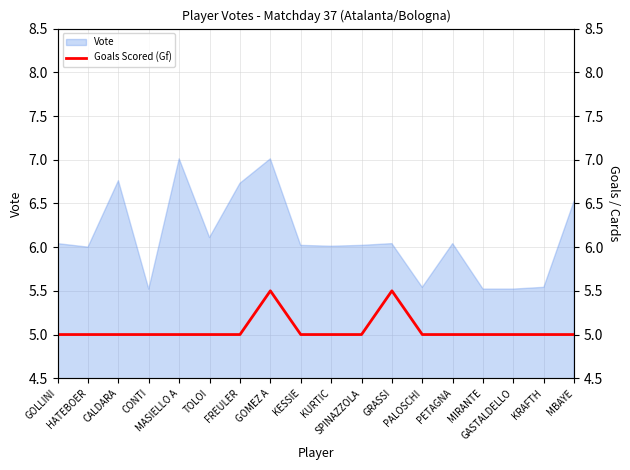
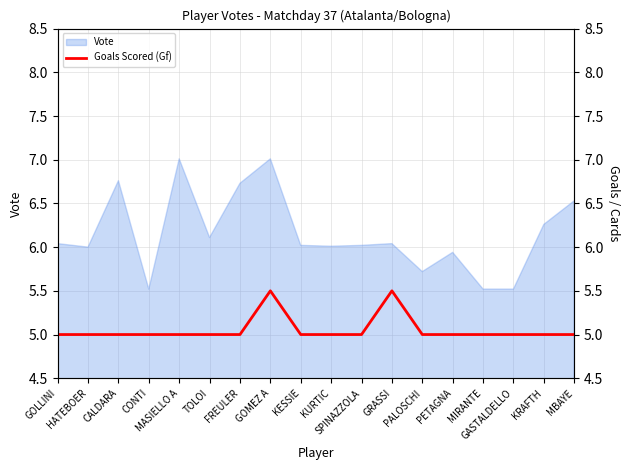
Vote, PALOSCHI: 5.5 -> 5.7
Vote, PETAGNA: 6.0 -> 5.9
Vote, KRAFTH: 5.5 -> 6.3
